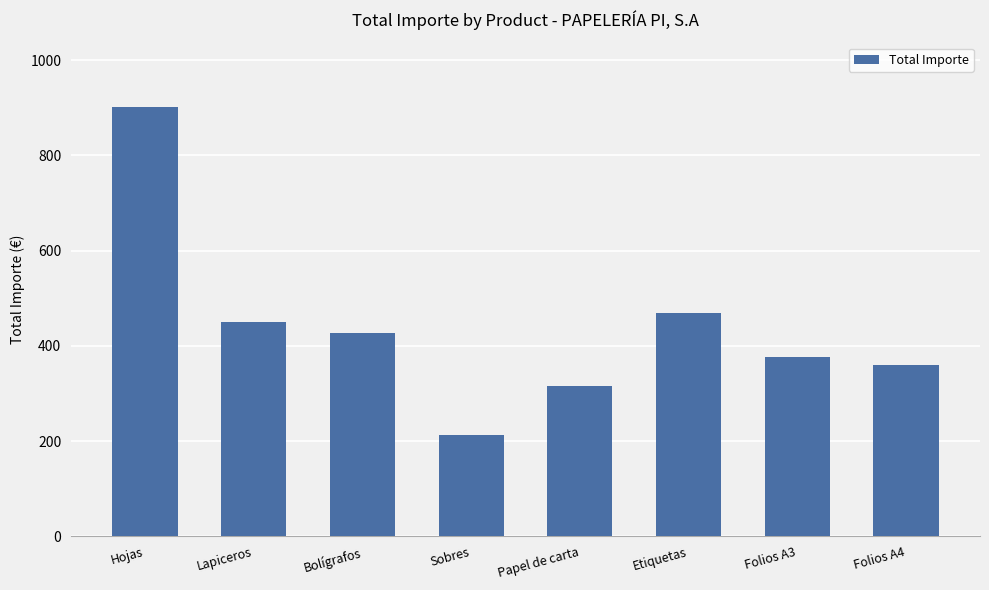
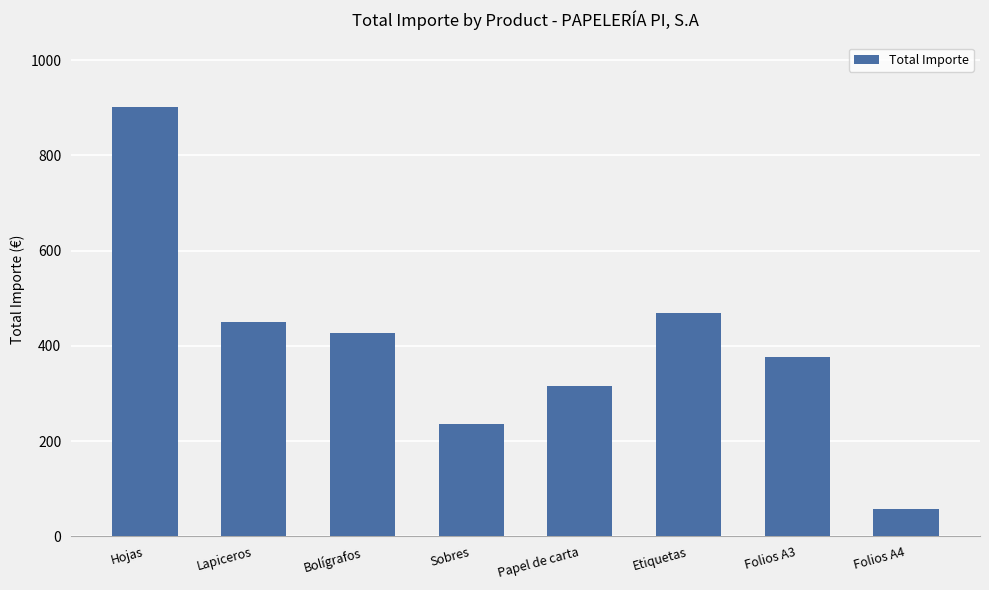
Sobres: 210 -> 230
Folios A4: 360 -> 60
